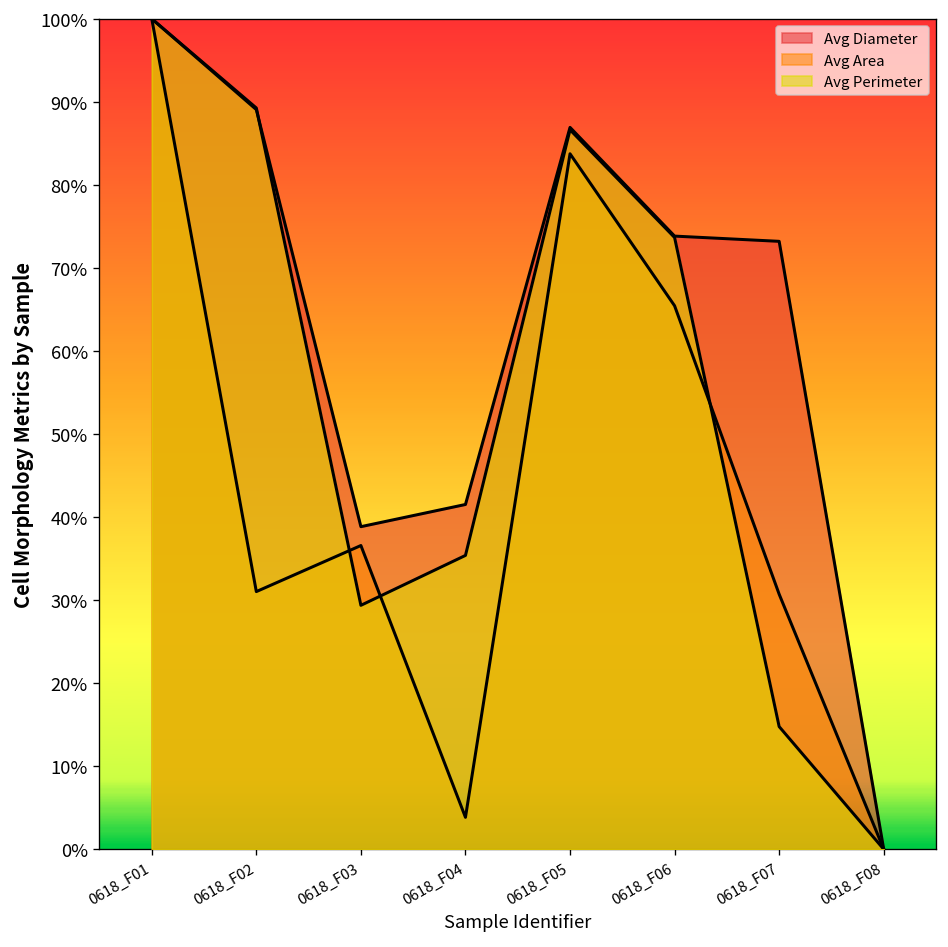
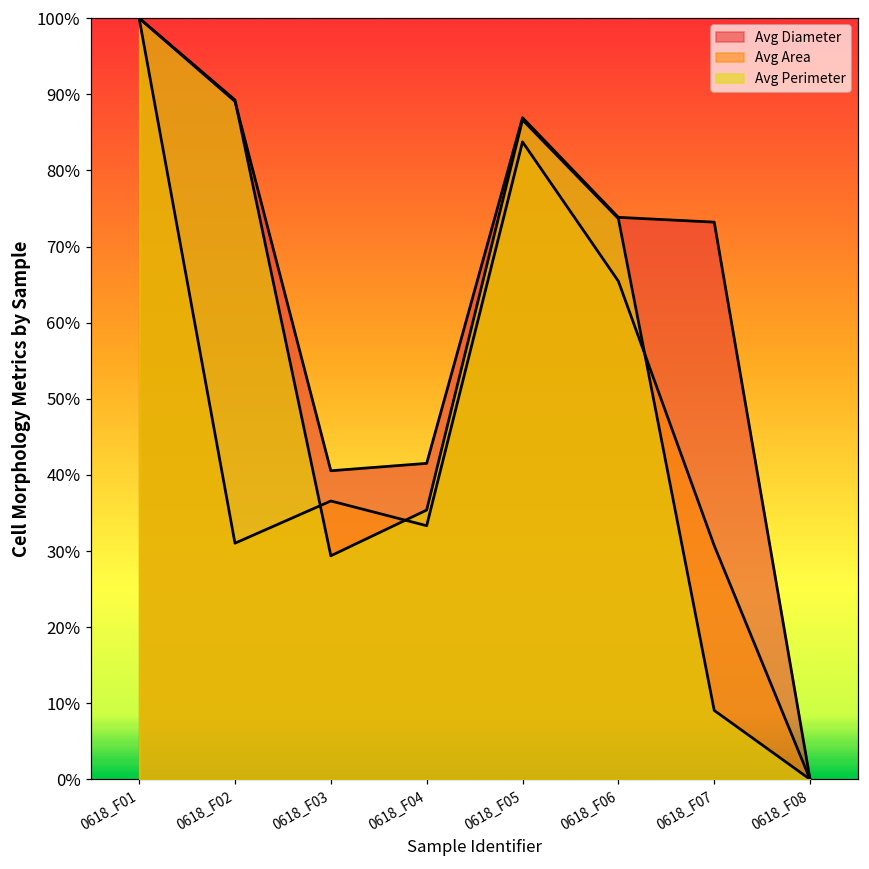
Avg Diameter, 0618_F03: 39% -> 41%
Avg Area, 0618_F04: 4% -> 33%
Avg Perimeter, 0618_F07: 15% -> 9%
